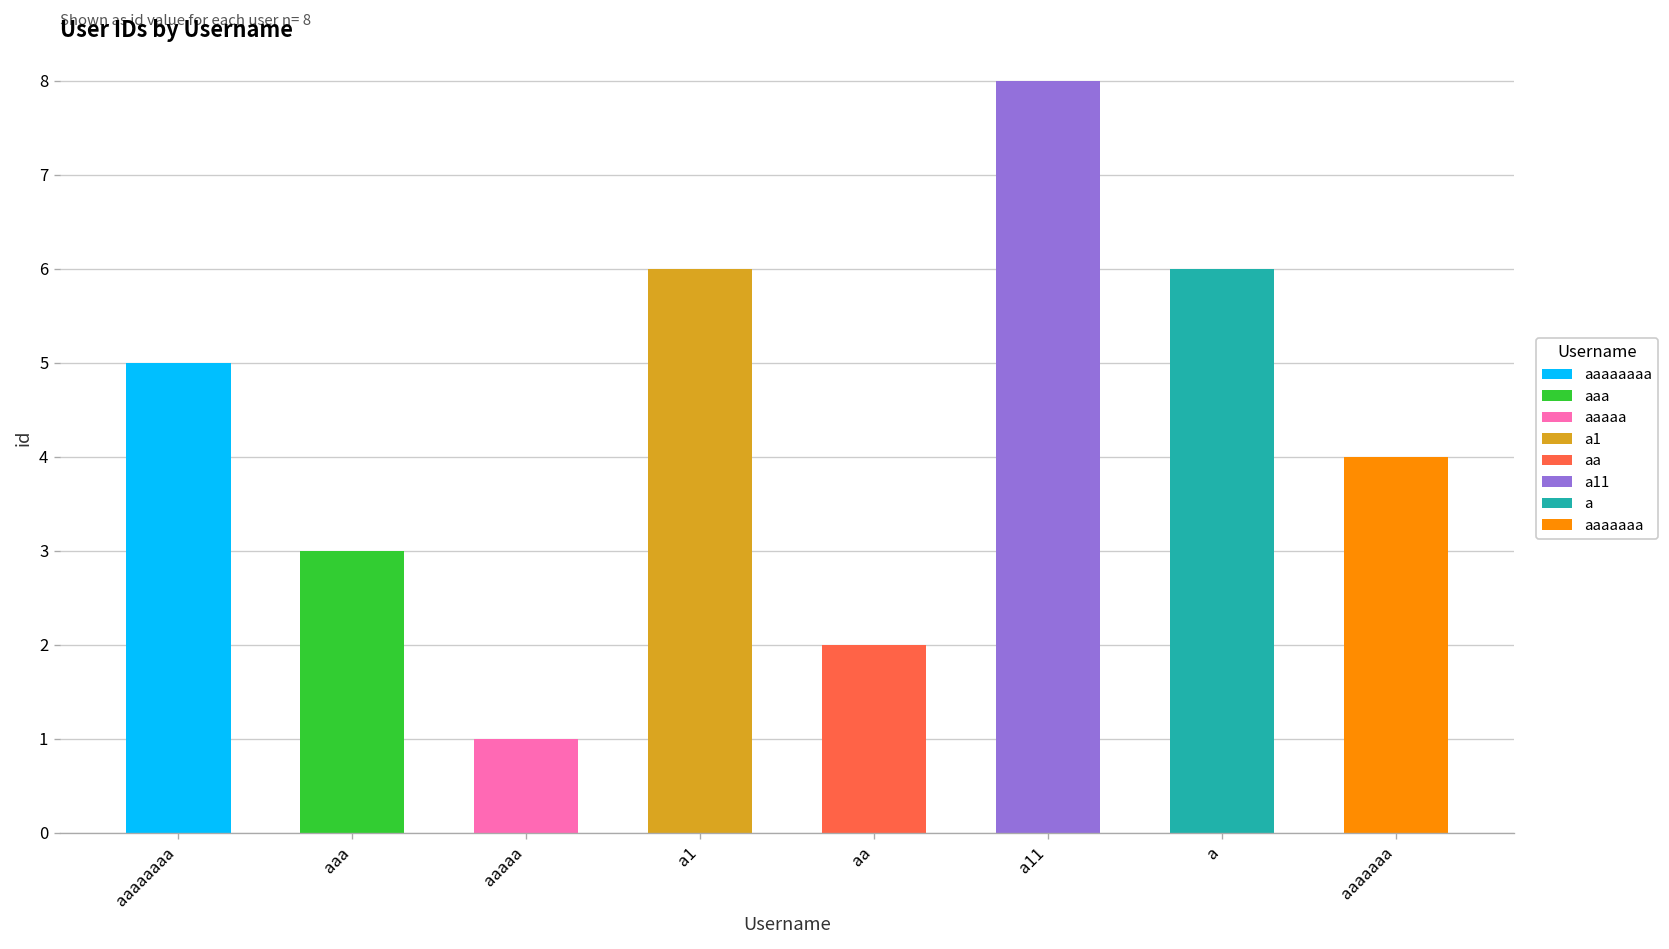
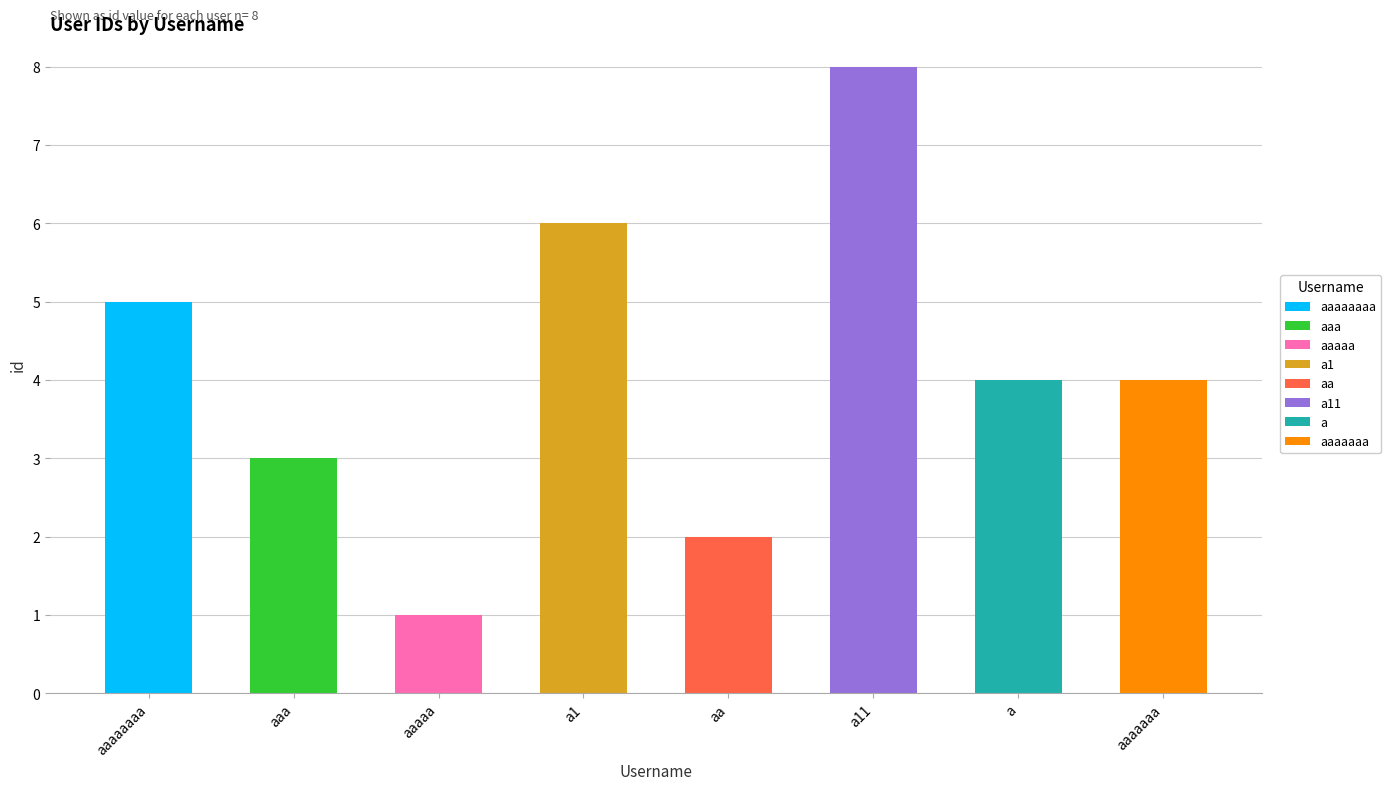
a: 6 -> 4
